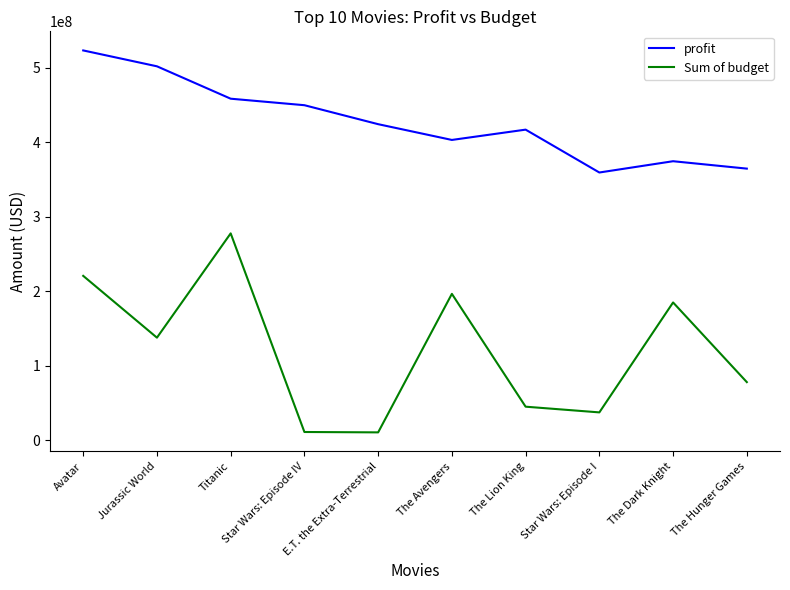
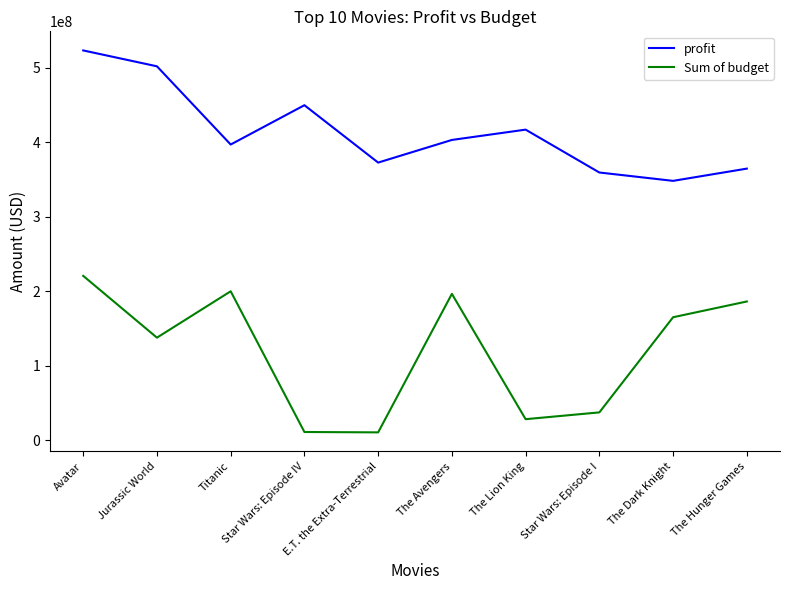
profit, Titanic: 460000000 -> 400000000
Sum of budget, Titanic: 280000000 -> 200000000
profit, E.T. the Extra-Terrestrial: 420000000 -> 370000000
Sum of budget, The Lion King: 50000000 -> 30000000
profit, The Dark Knight: 370000000 -> 350000000
Sum of budget, The Dark Knight: 190000000 -> 170000000
Sum of budget, The Hunger Games: 80000000 -> 190000000
